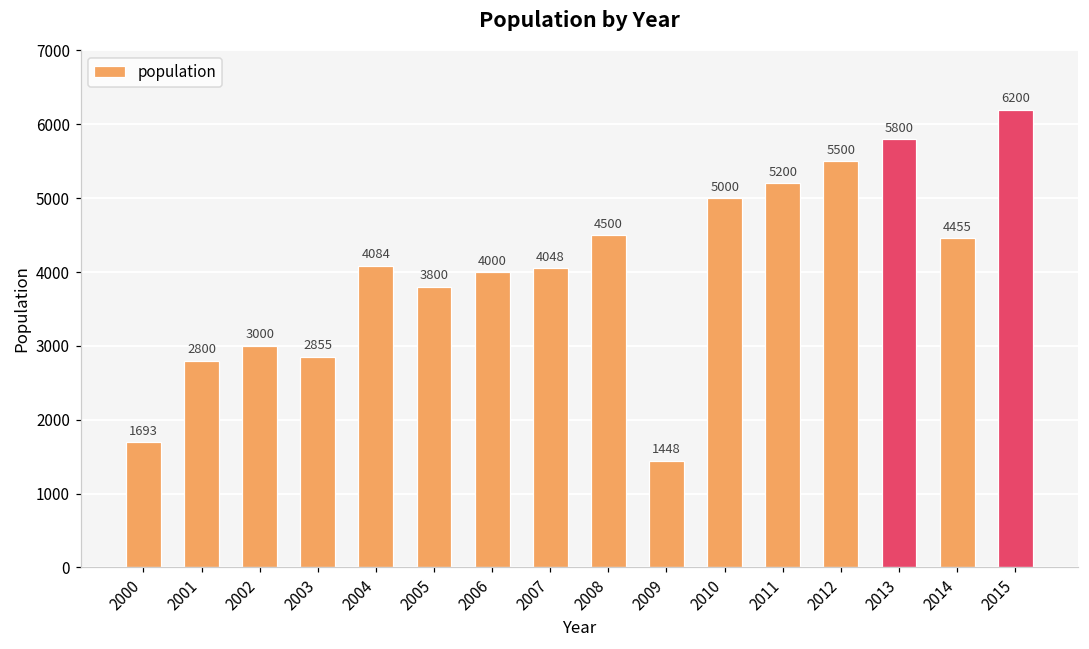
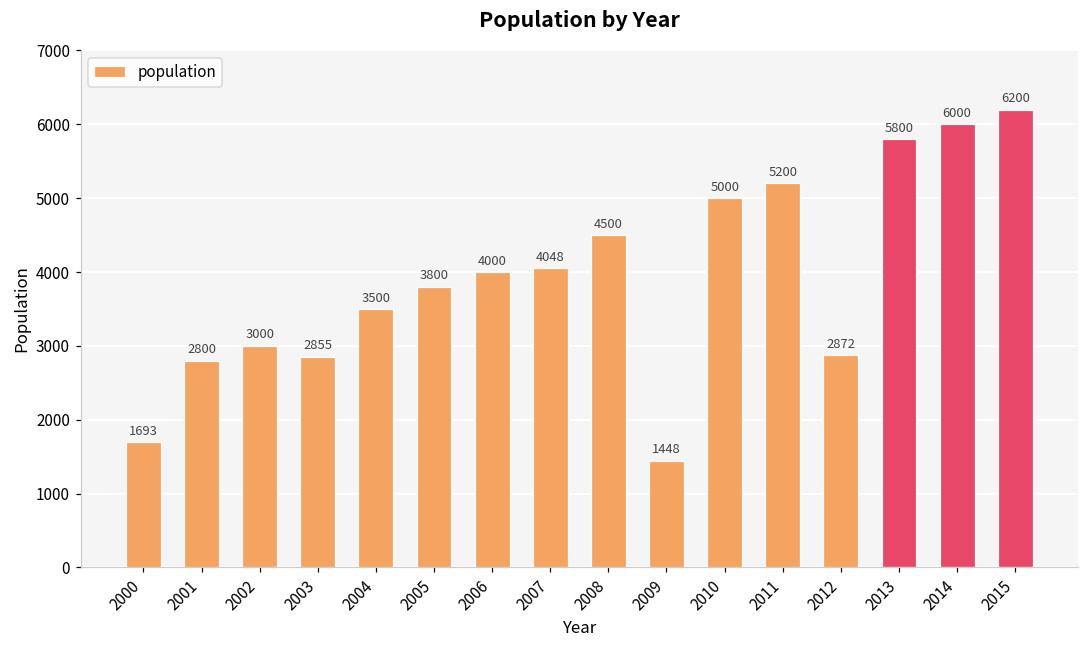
2004: 4084 -> 3500
2012: 5500 -> 2872
2014: 4455 -> 6000
